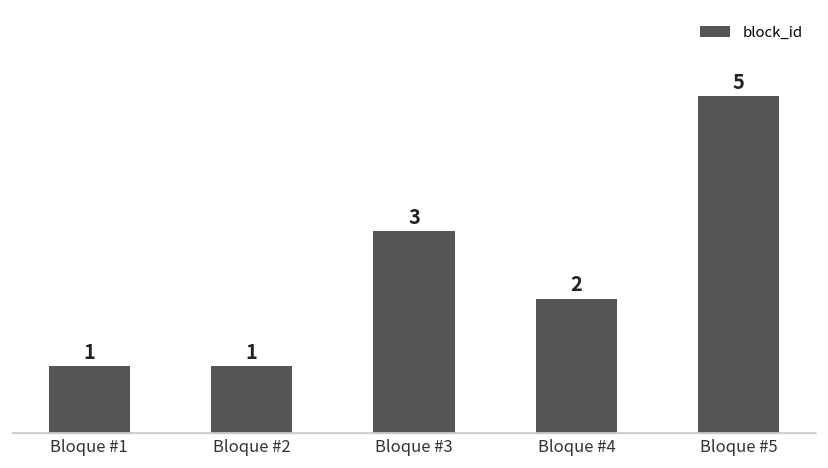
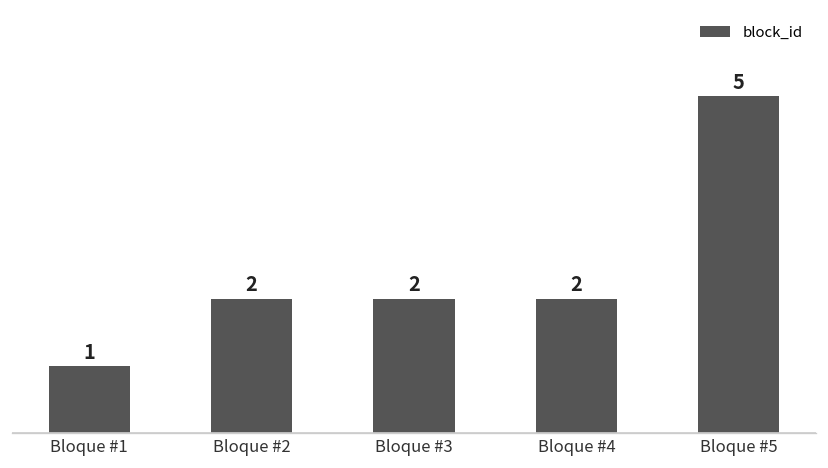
Bloque #2: 1 -> 2
Bloque #3: 3 -> 2
